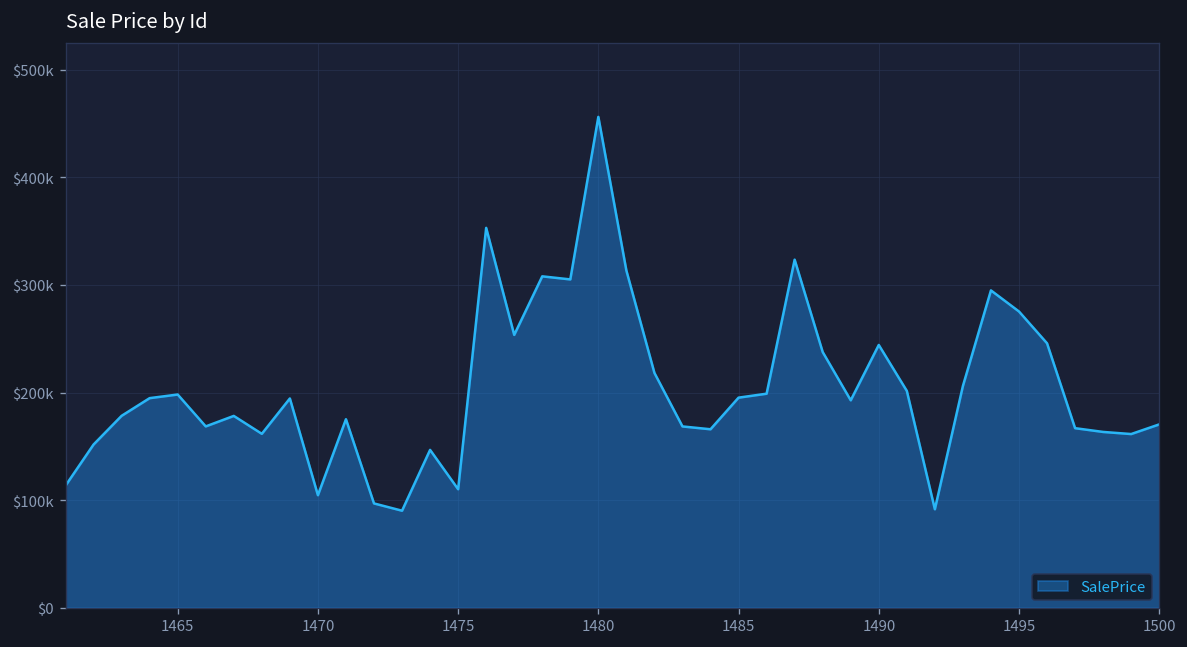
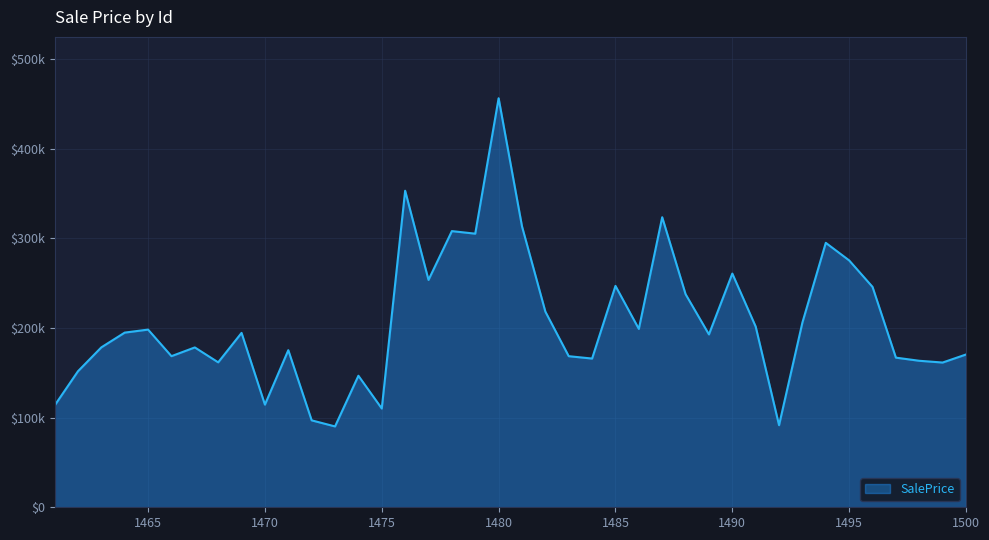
1470: $100000 -> $110000
1485: $200000 -> $250000
1490: $240000 -> $260000
